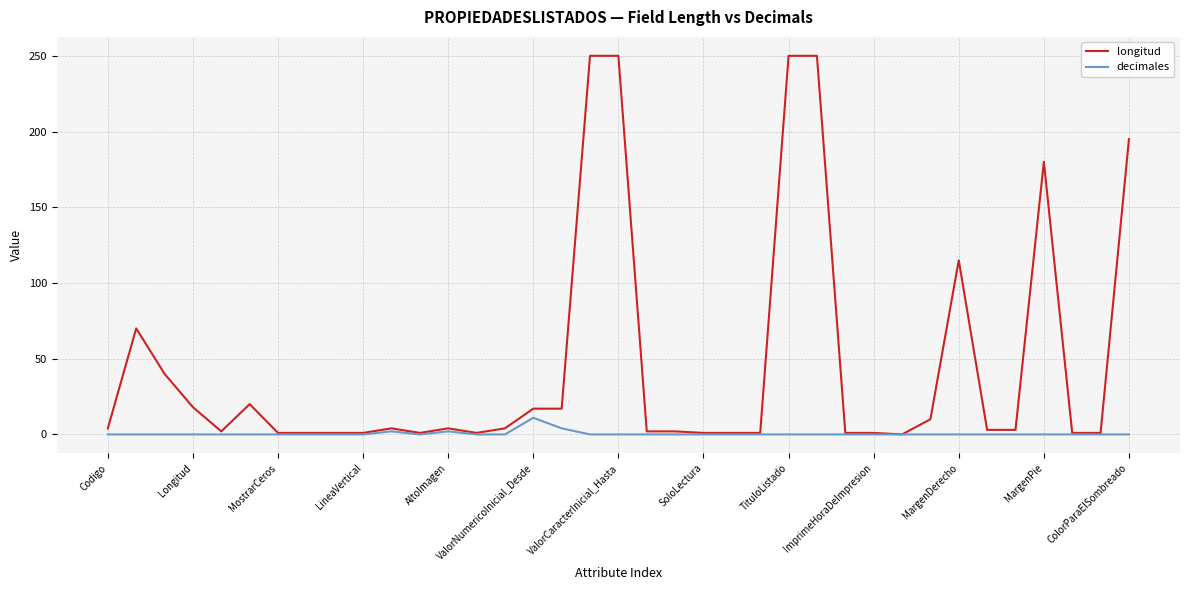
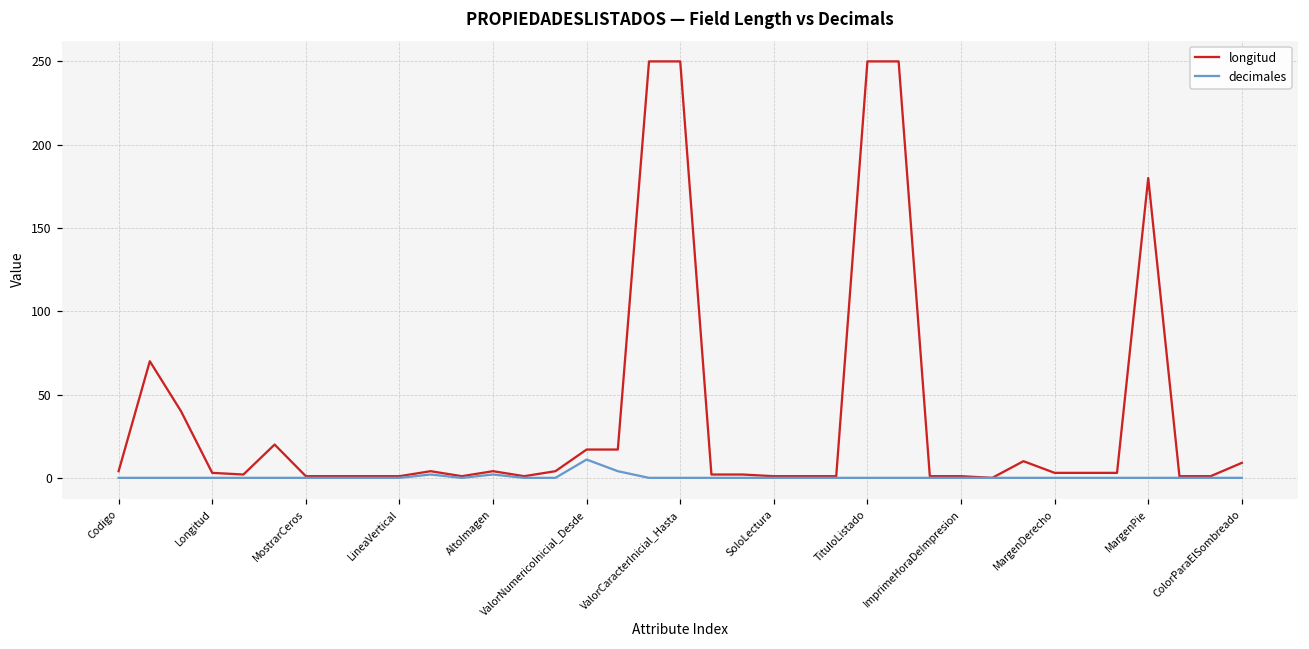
longitud, Longitud: 18 -> 3
longitud, MargenDerecho: 115 -> 3
longitud, ColorParaElSombreado: 195 -> 9
